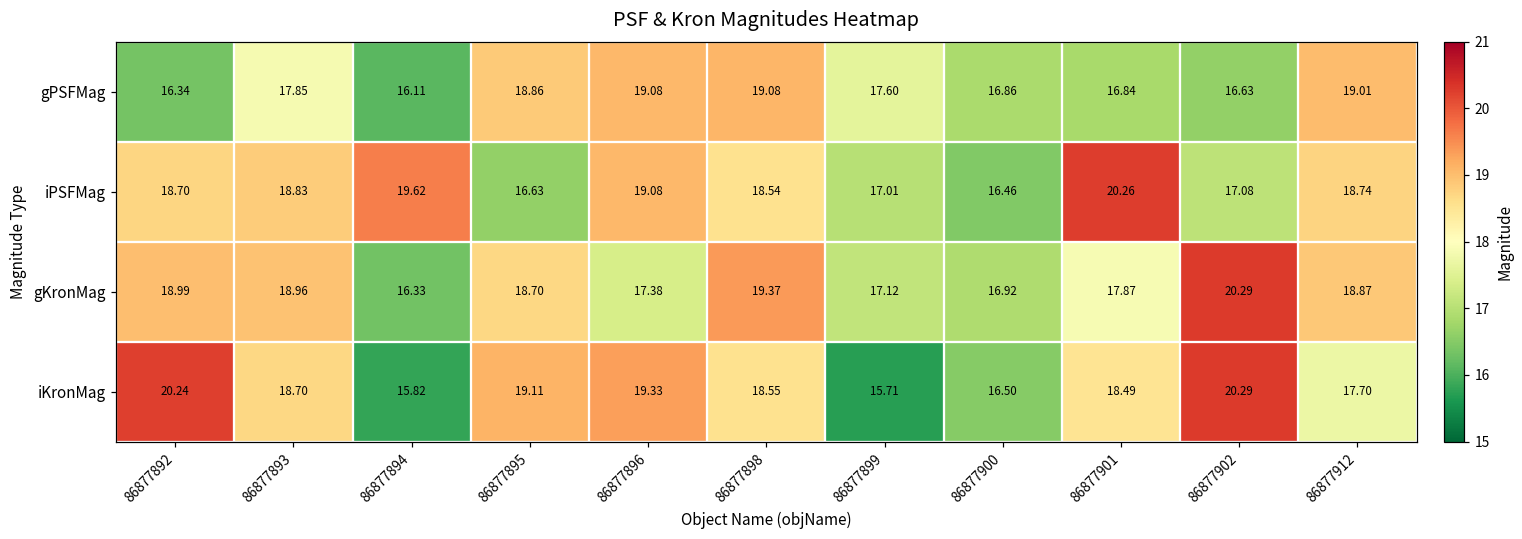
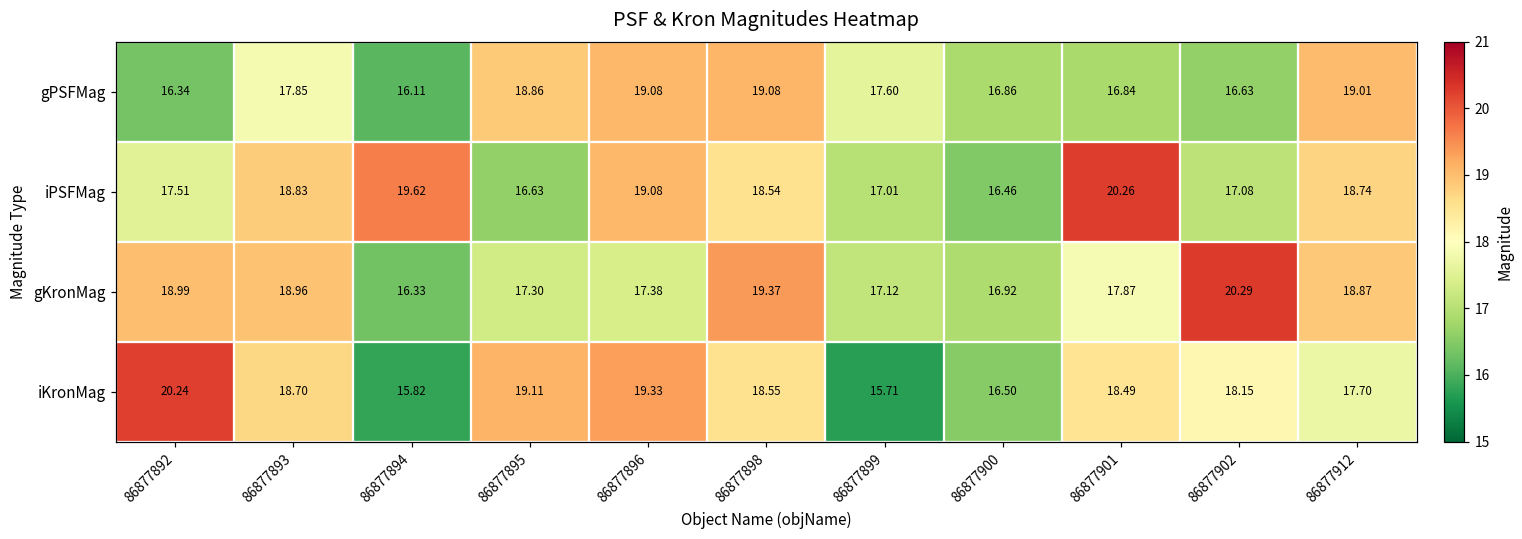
iPSFMag, 86877892: 18.70 -> 17.51
gKronMag, 86877895: 18.70 -> 17.30
iKronMag, 86877902: 20.29 -> 18.15
